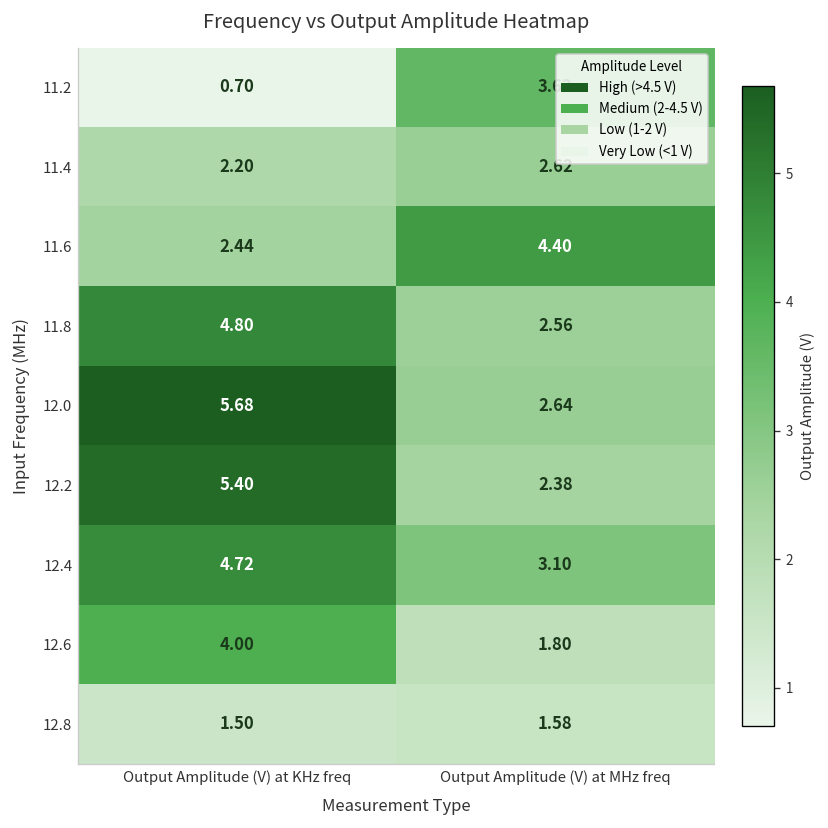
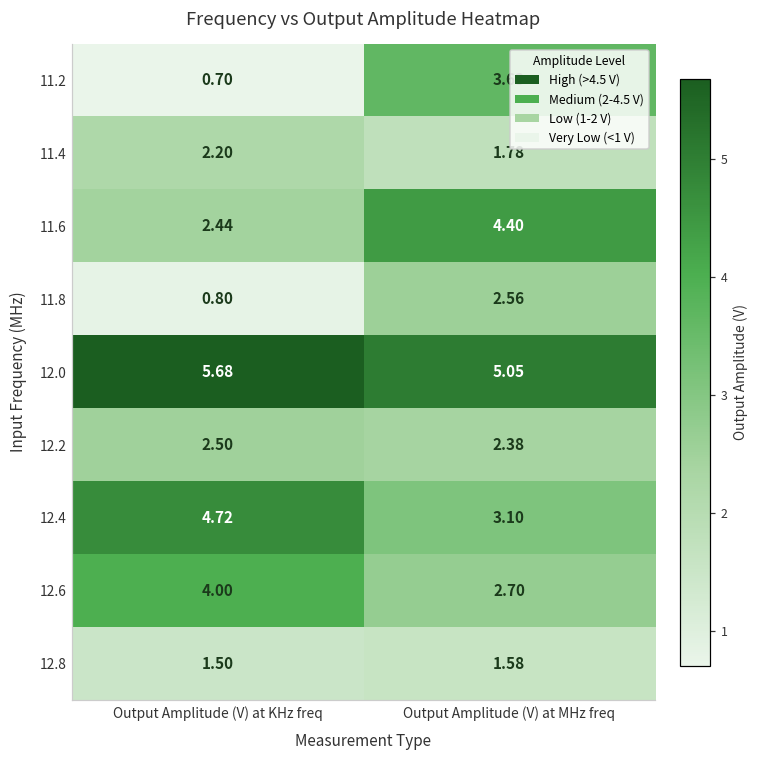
11.4, Output Amplitude (V) at MHz freq: 2.62 -> 1.78
11.8, Output Amplitude (V) at KHz freq: 4.80 -> 0.80
12.0, Output Amplitude (V) at MHz freq: 2.64 -> 5.05
12.2, Output Amplitude (V) at KHz freq: 5.40 -> 2.50
12.6, Output Amplitude (V) at MHz freq: 1.80 -> 2.70
